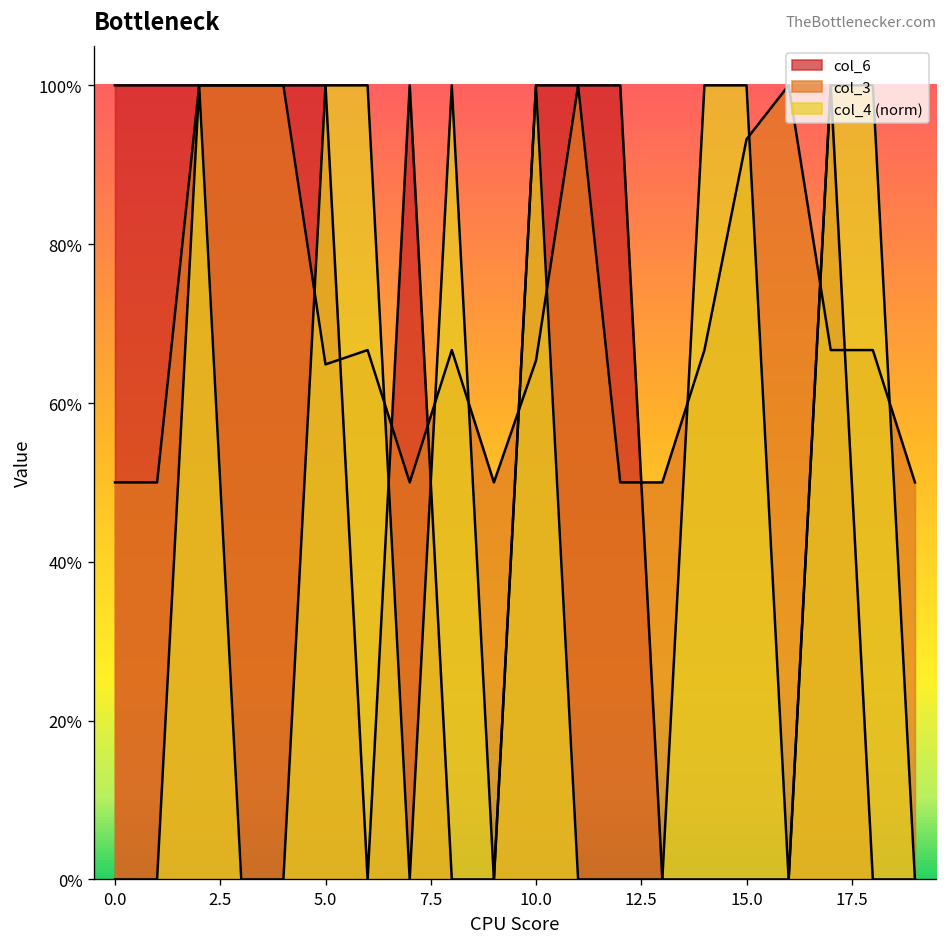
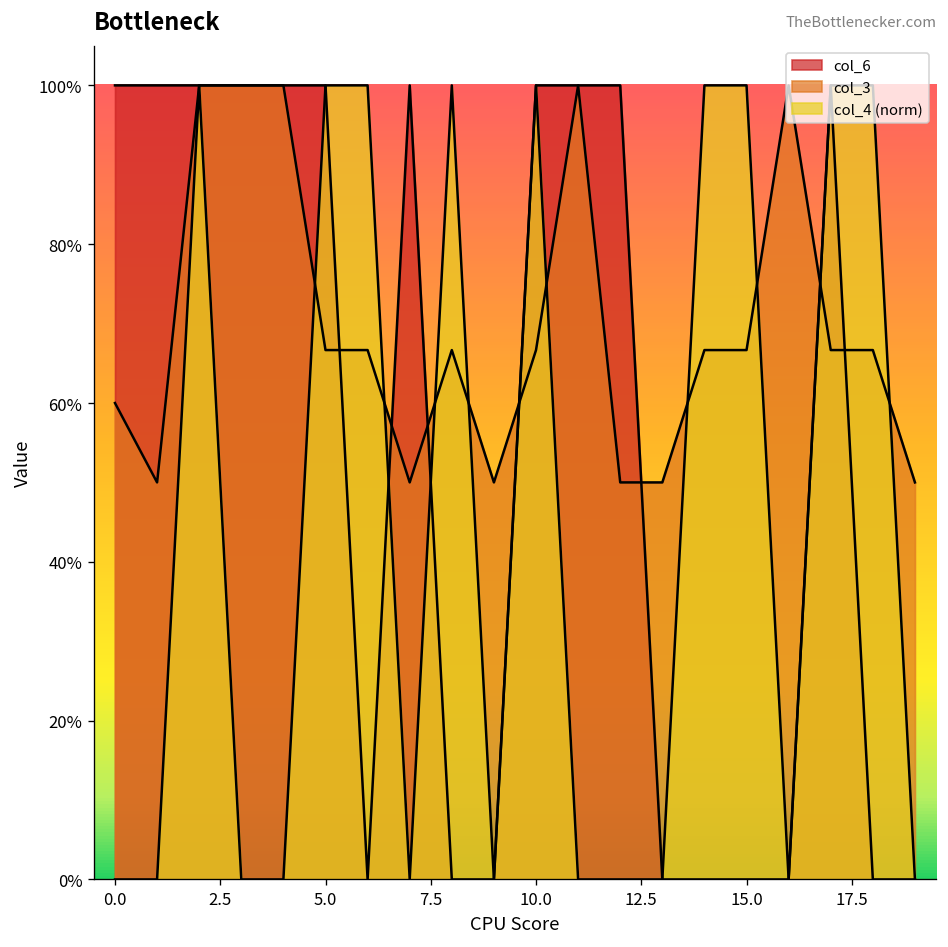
col_3, 0.0: 50% -> 60%
col_3, 5.0: 65% -> 67%
col_3, 10.0: 65% -> 67%
col_3, 15.0: 93% -> 67%
